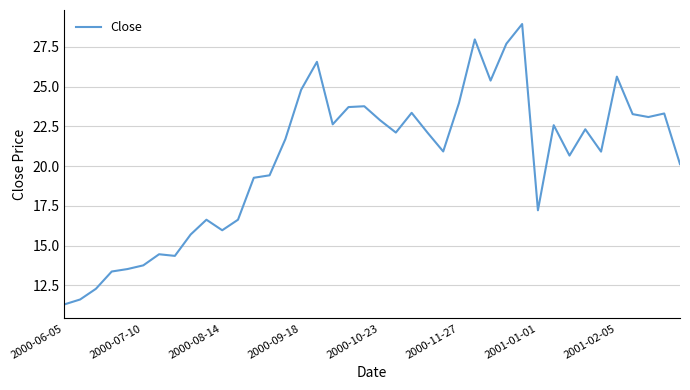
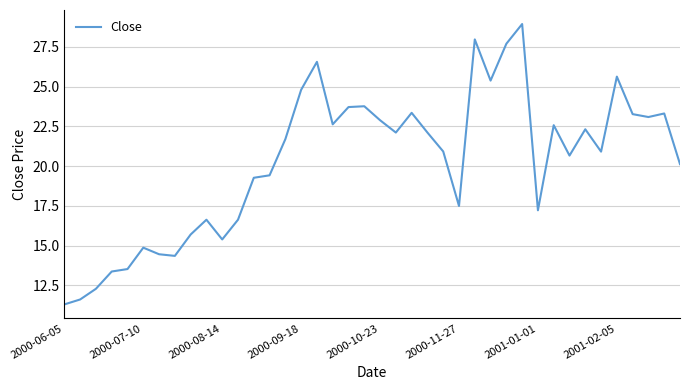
2000-07-10: 13.8 -> 14.9
2000-08-14: 16.0 -> 15.4
2000-11-27: 24.0 -> 17.5
